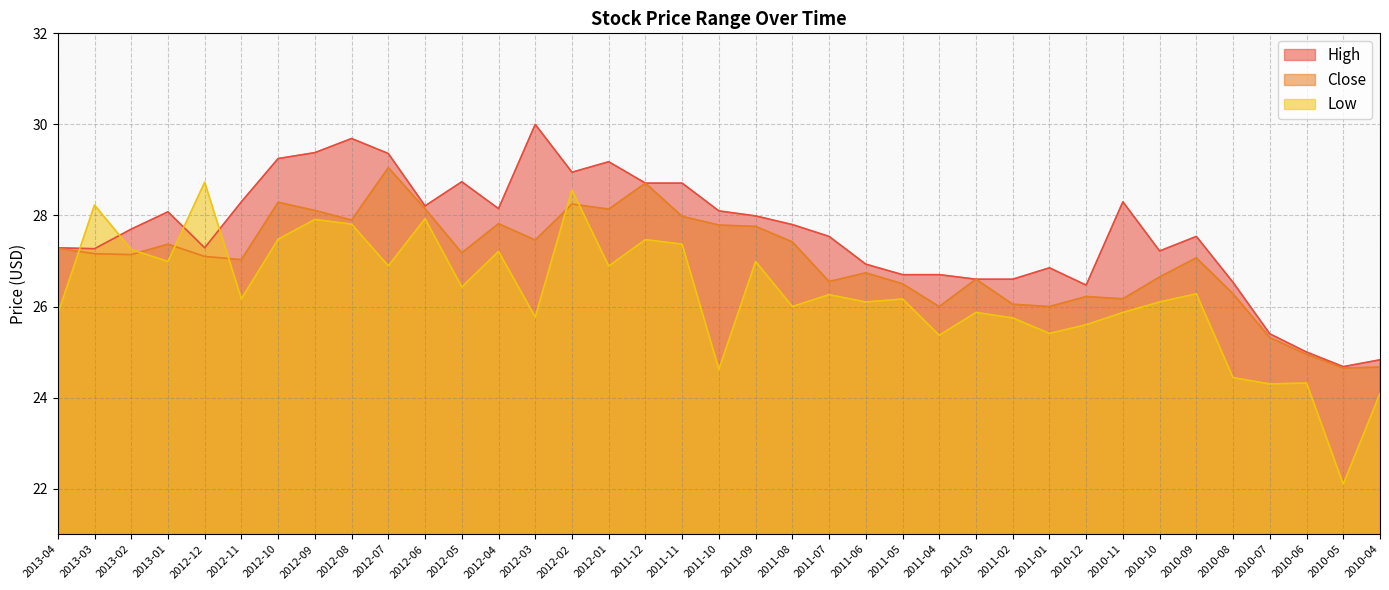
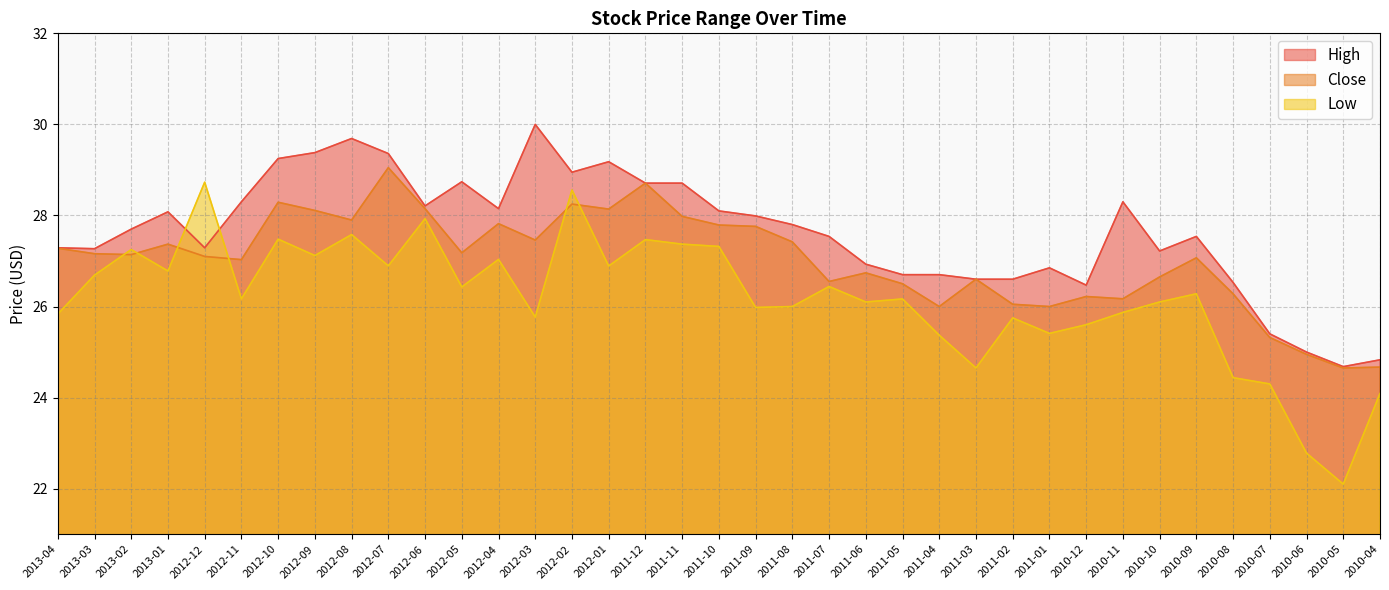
Low, 2013-03: 28.2 -> 26.7
Low, 2013-01: 27.0 -> 26.8
Low, 2012-09: 27.9 -> 27.1
Low, 2012-08: 27.8 -> 27.6
Low, 2012-04: 27.2 -> 27.0
Low, 2011-10: 24.6 -> 27.3
Low, 2011-09: 27.0 -> 26.0
Low, 2011-07: 26.3 -> 26.4
Low, 2011-03: 25.9 -> 24.7
Low, 2010-06: 24.3 -> 22.8
